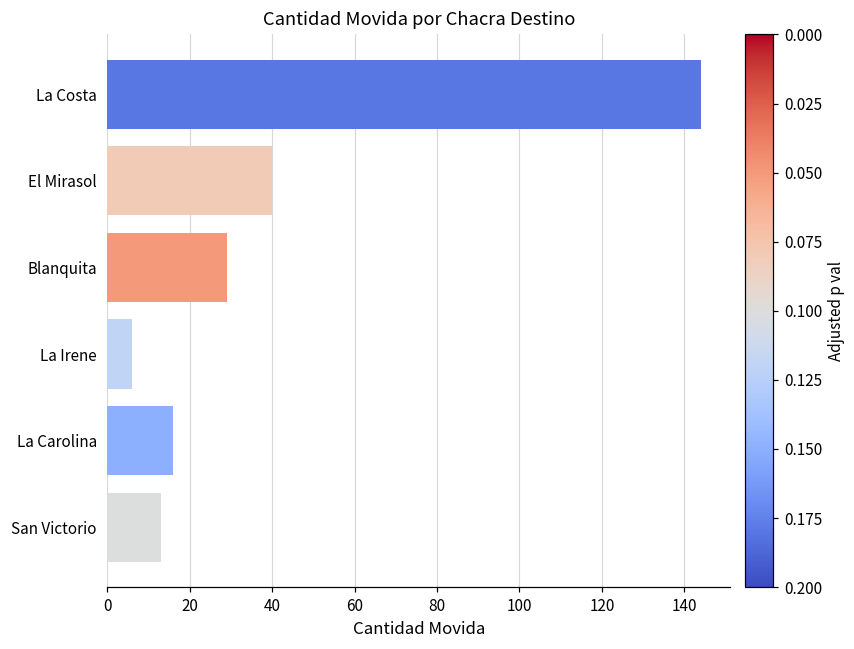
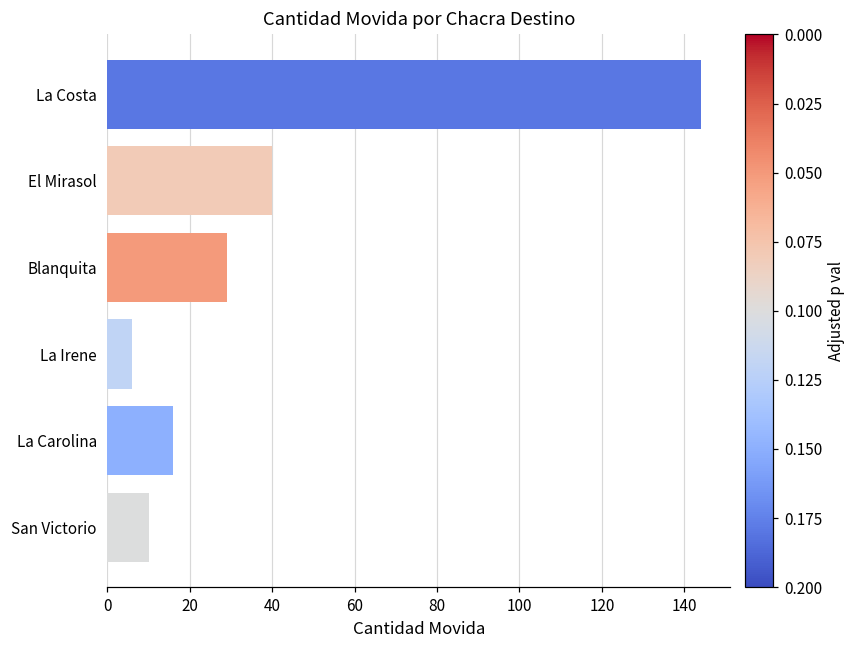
San Victorio: 13 -> 10
